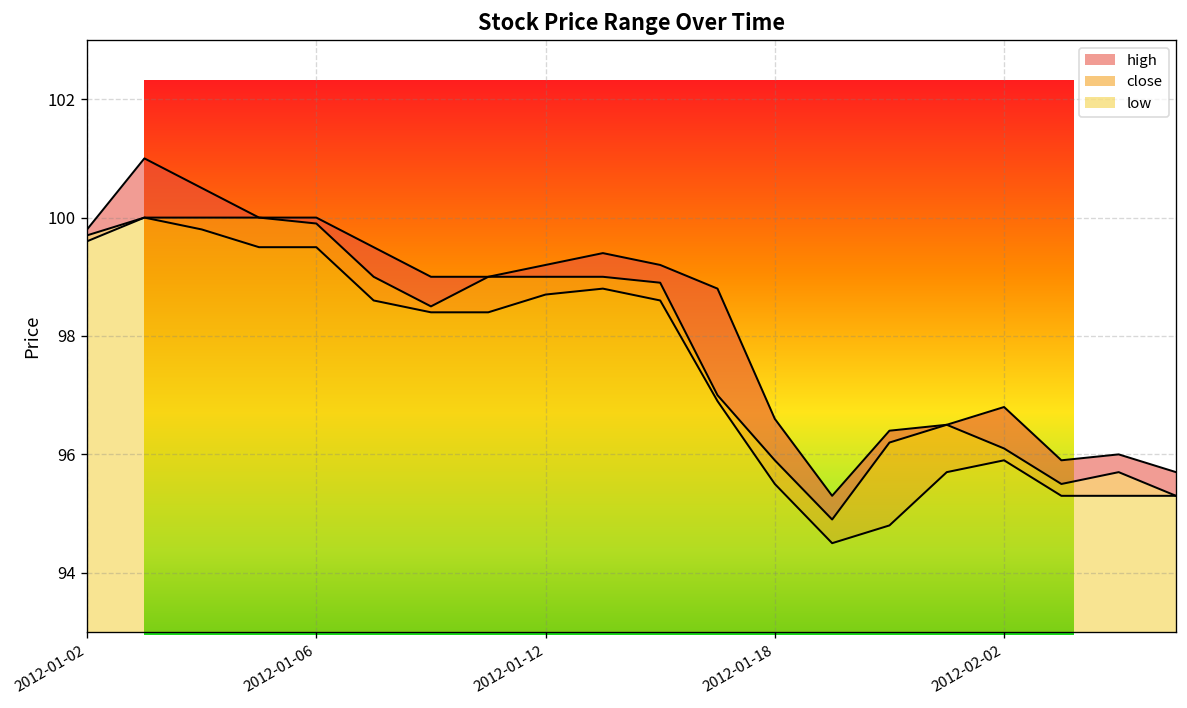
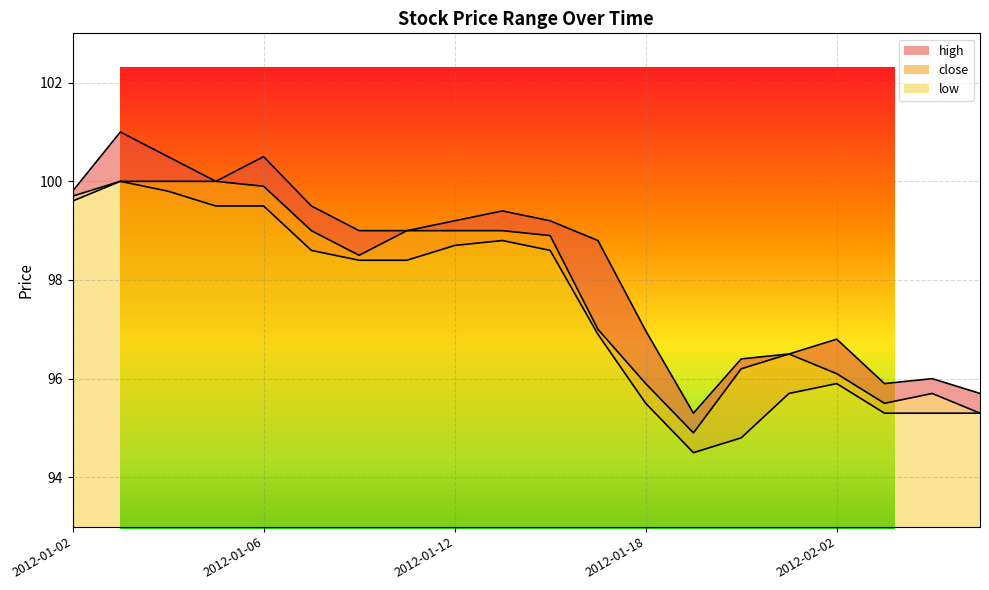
high, 2012-01-06: 100.0 -> 100.5
high, 2012-01-18: 96.6 -> 97.0
